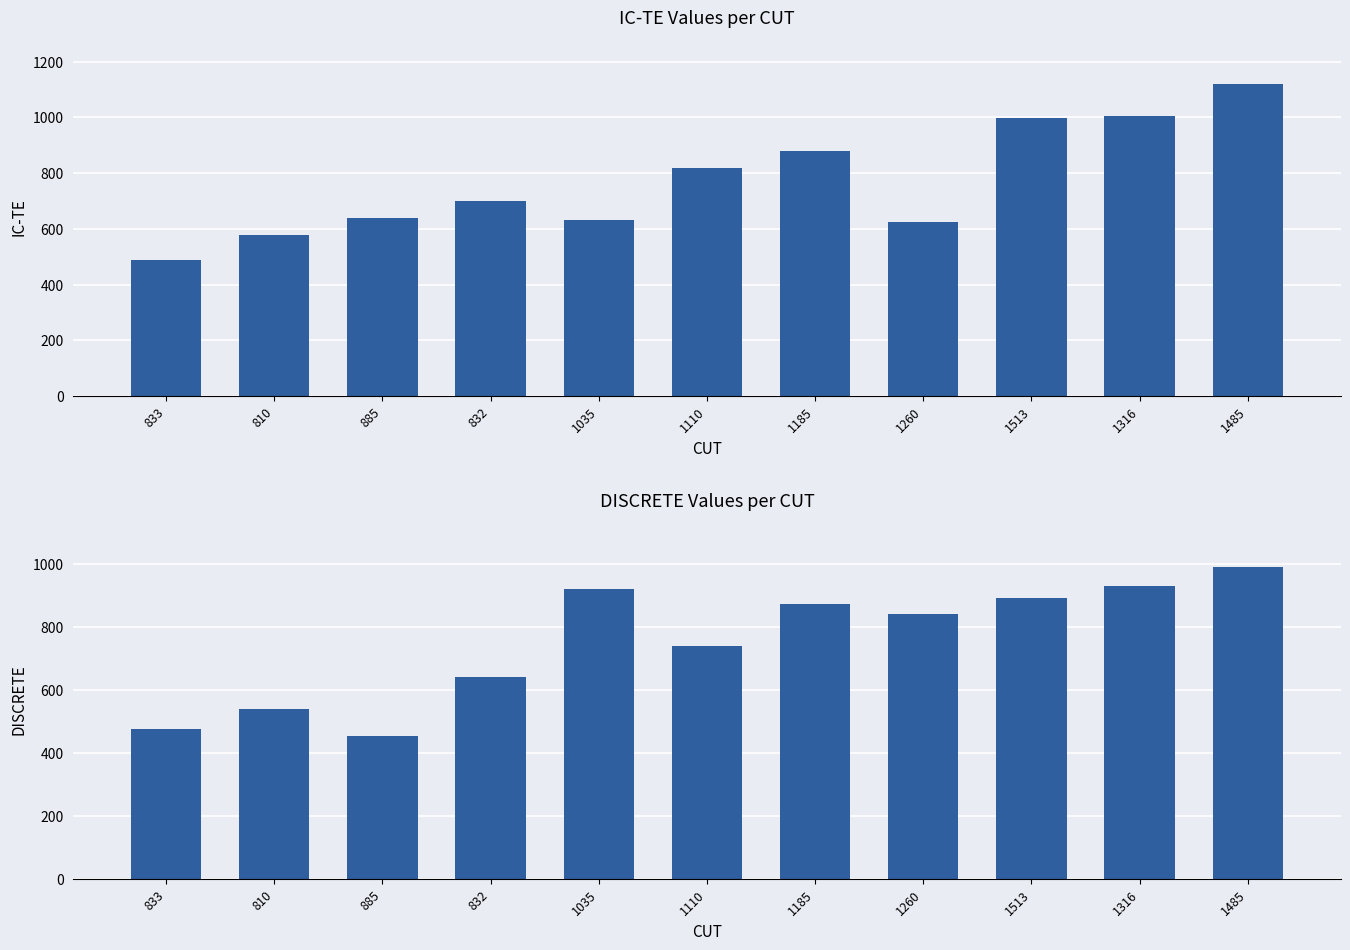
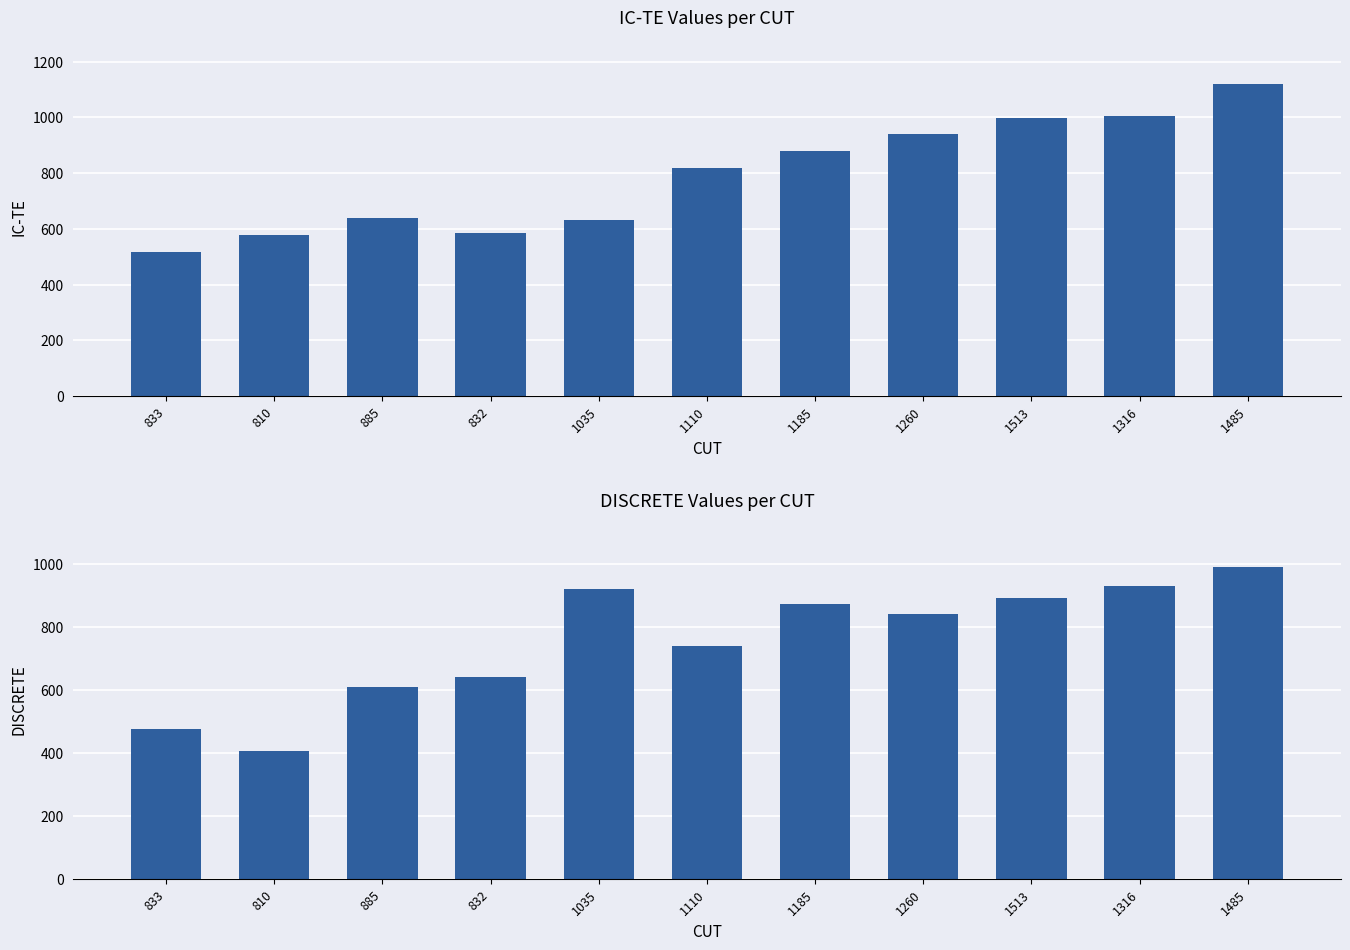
IC-TE Values per CUT, 833: 490 -> 520
IC-TE Values per CUT, 832: 700 -> 580
IC-TE Values per CUT, 1260: 620 -> 940
DISCRETE Values per CUT, 810: 540 -> 410
DISCRETE Values per CUT, 885: 450 -> 610
